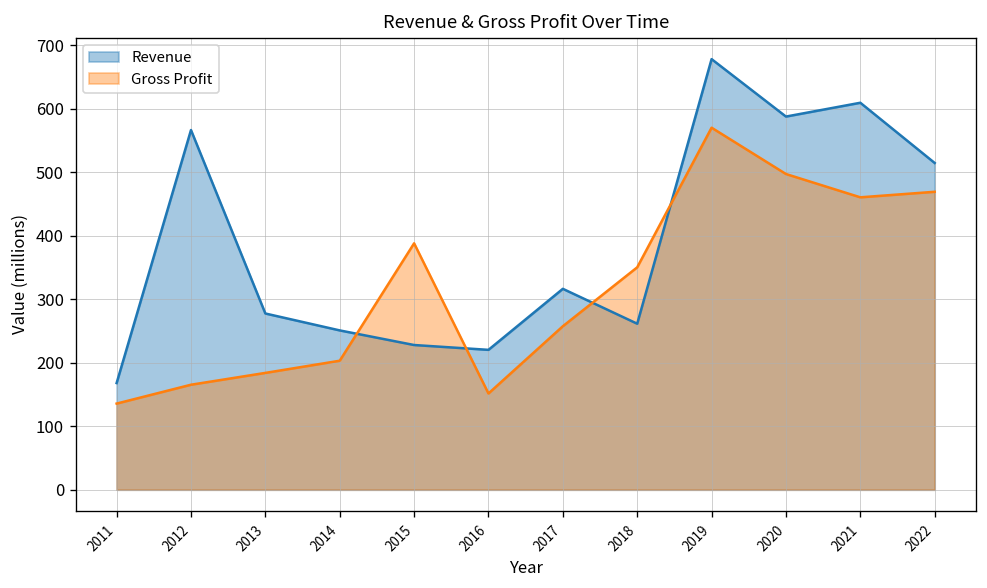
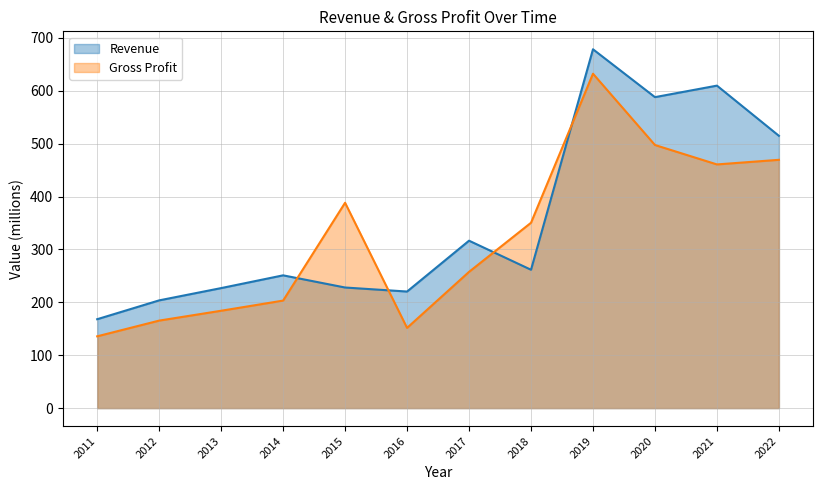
Revenue, 2012: 570 -> 200
Revenue, 2013: 280 -> 230
Gross Profit, 2019: 570 -> 630
